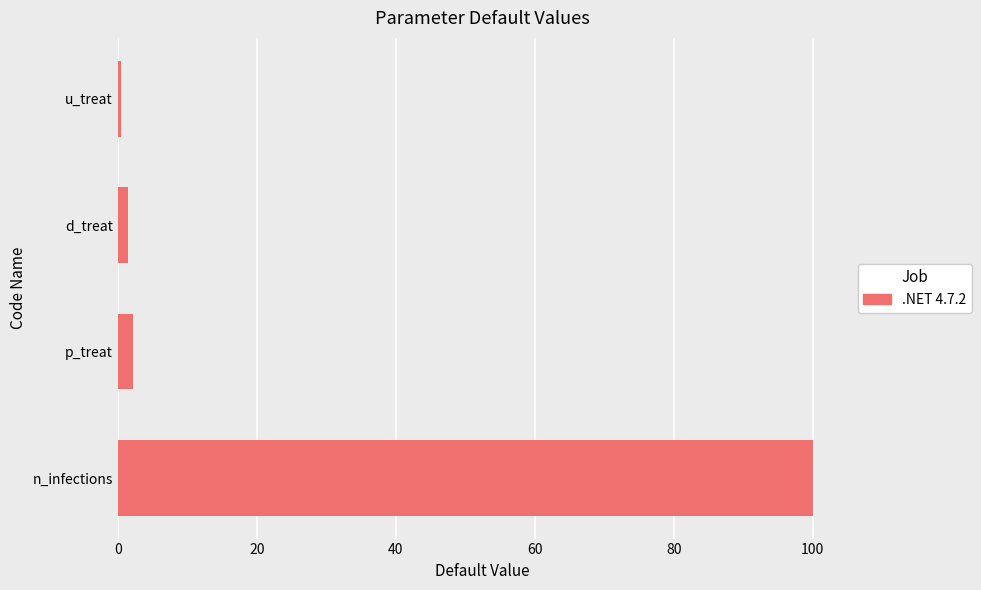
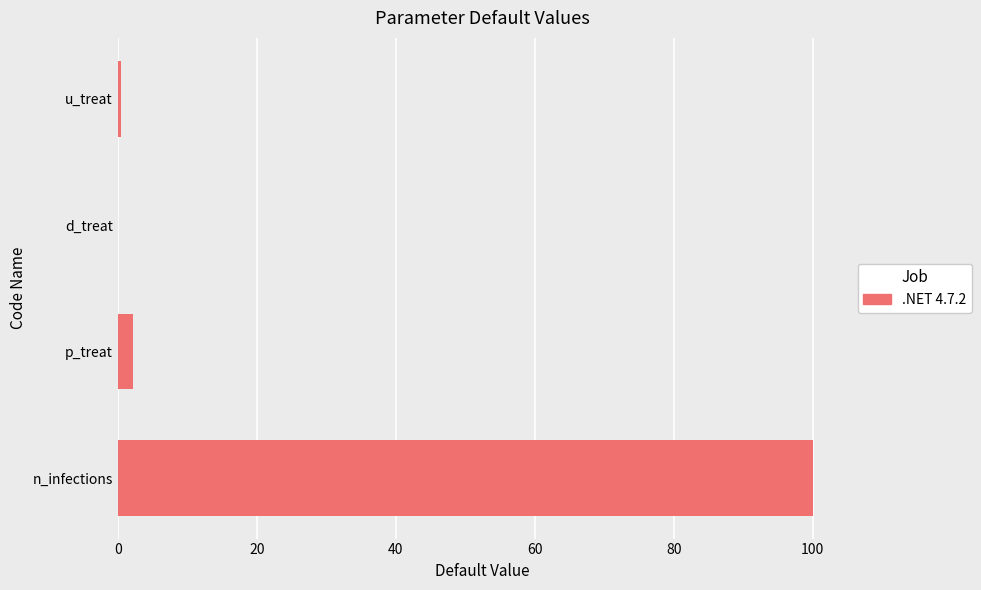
d_treat: 2 -> 0
